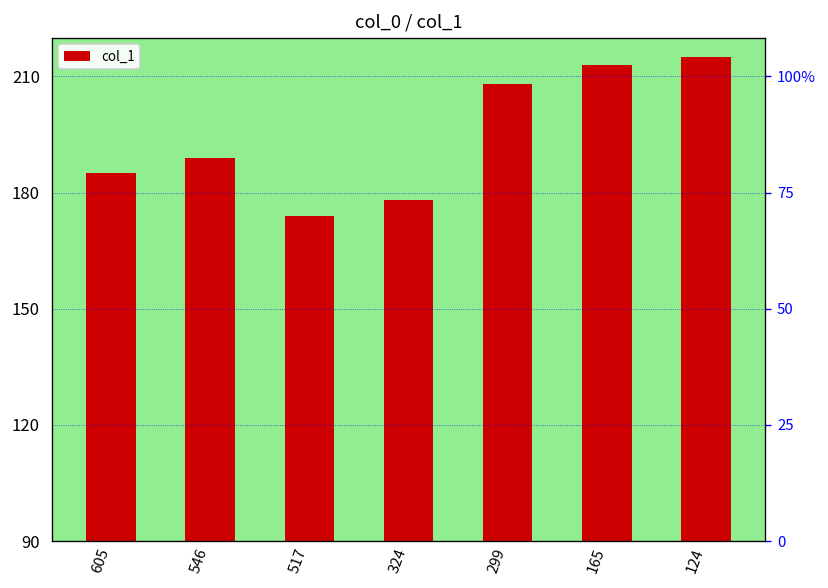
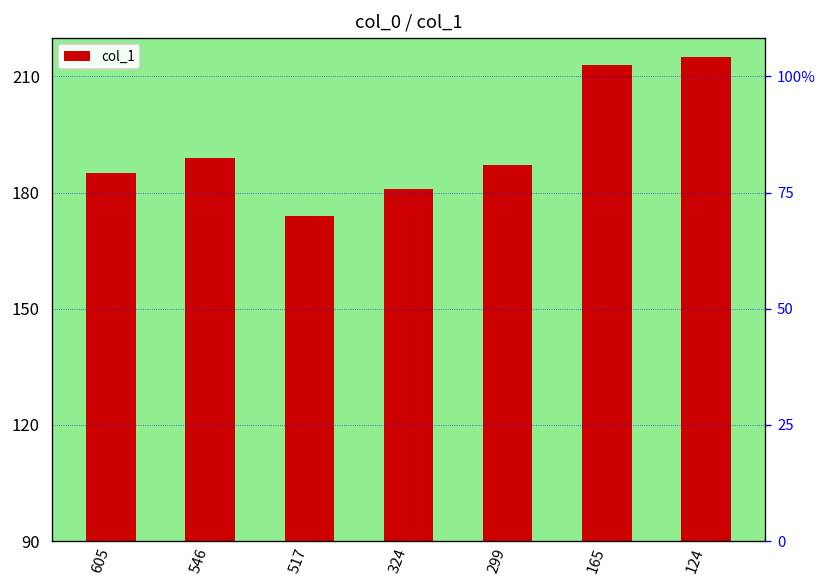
324: 178 -> 181
299: 208 -> 187
